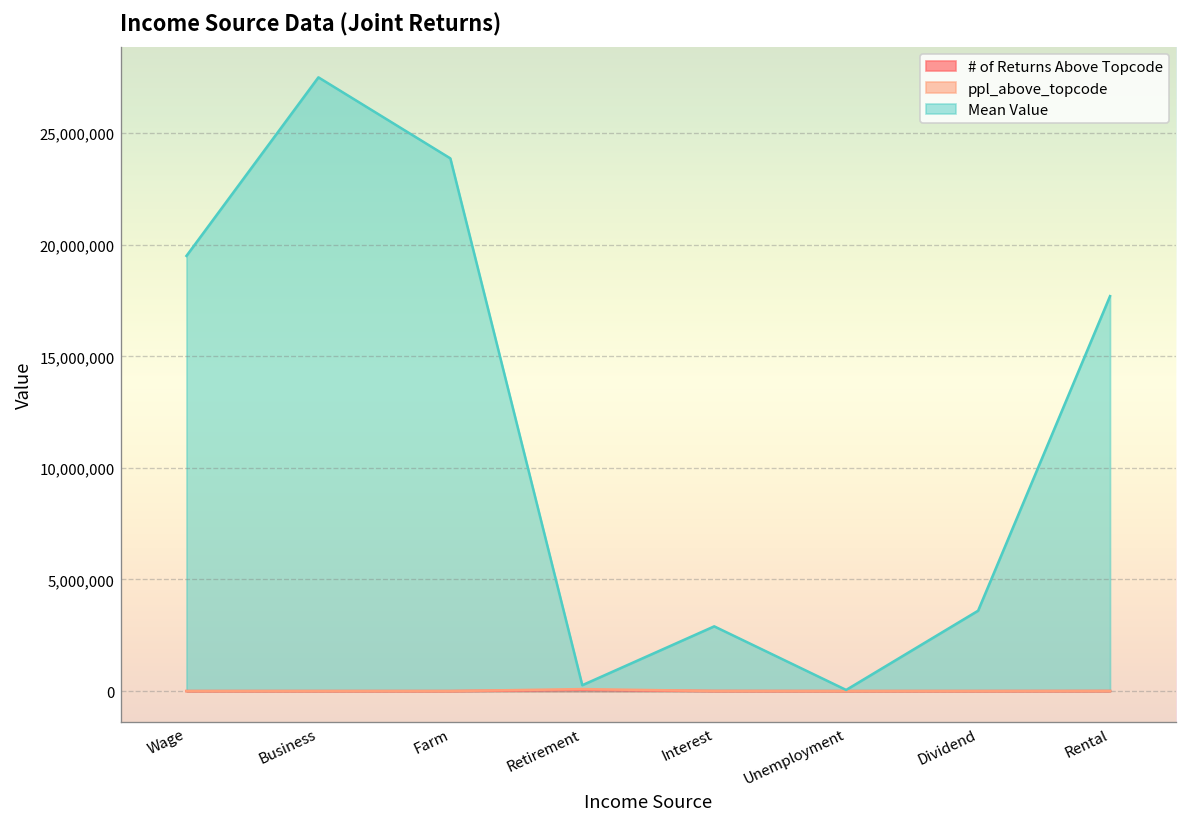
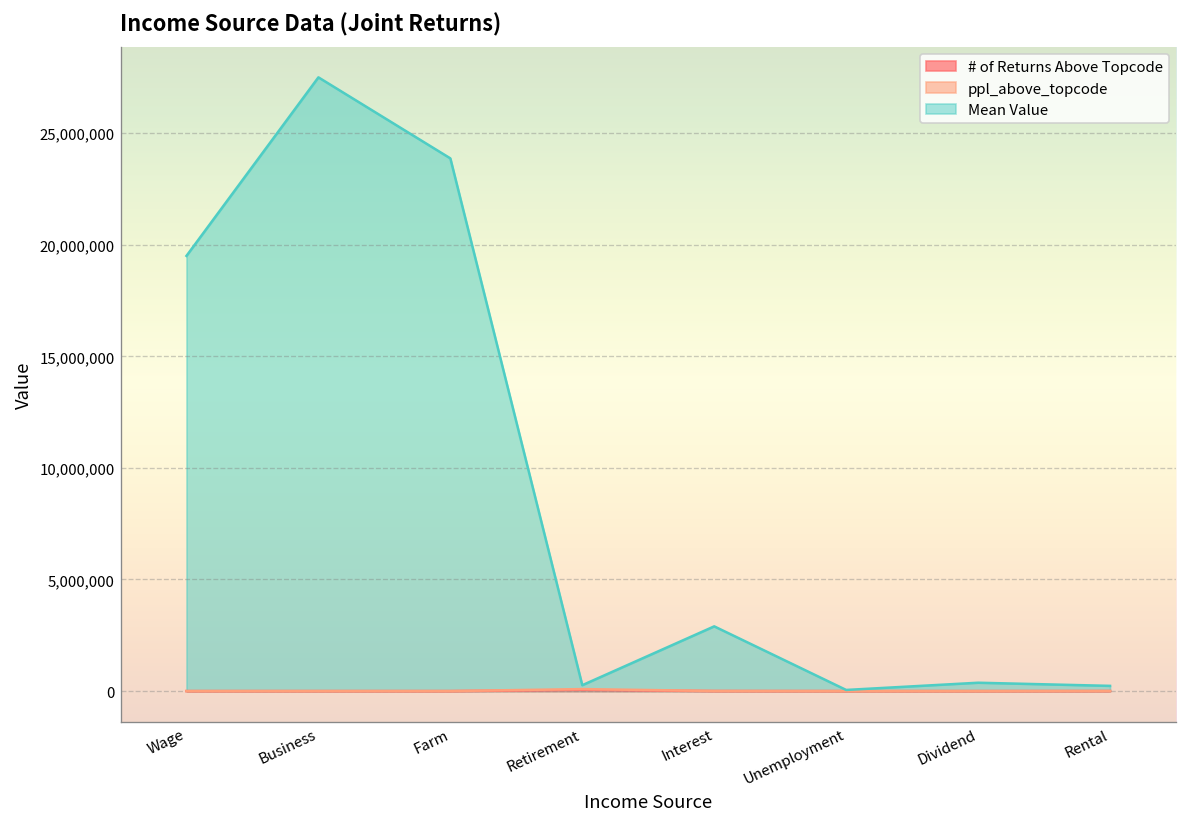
Mean Value, Dividend: 3,600,000 -> 400,000
Mean Value, Rental: 17,700,000 -> 200,000
